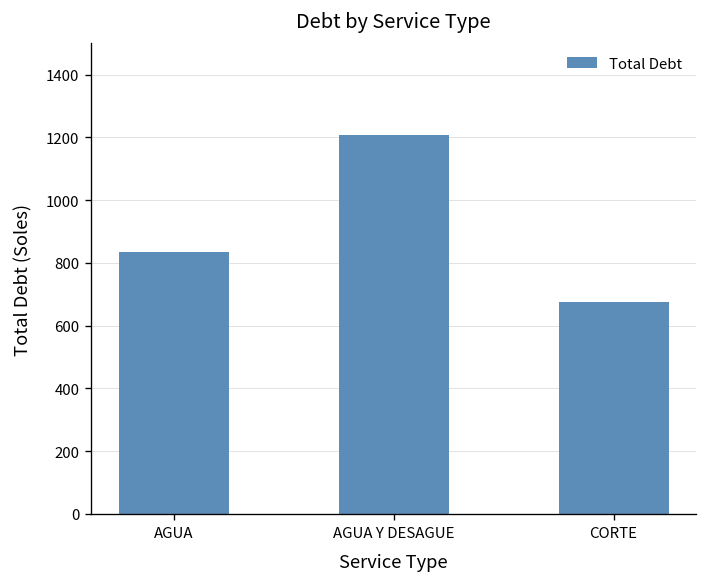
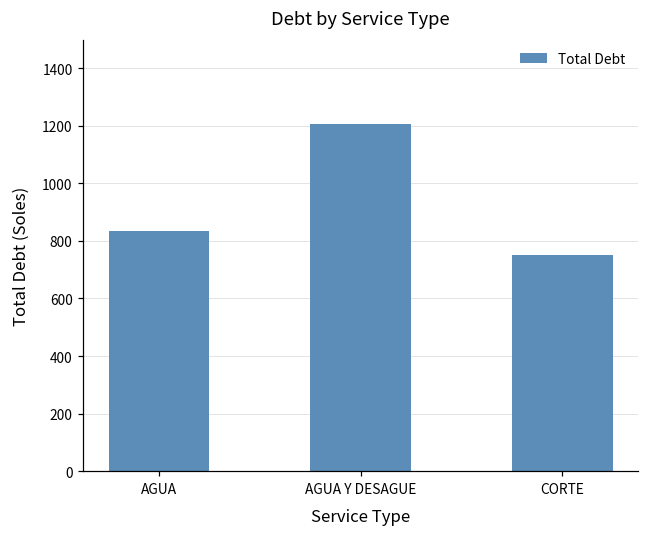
CORTE: 680 -> 750
